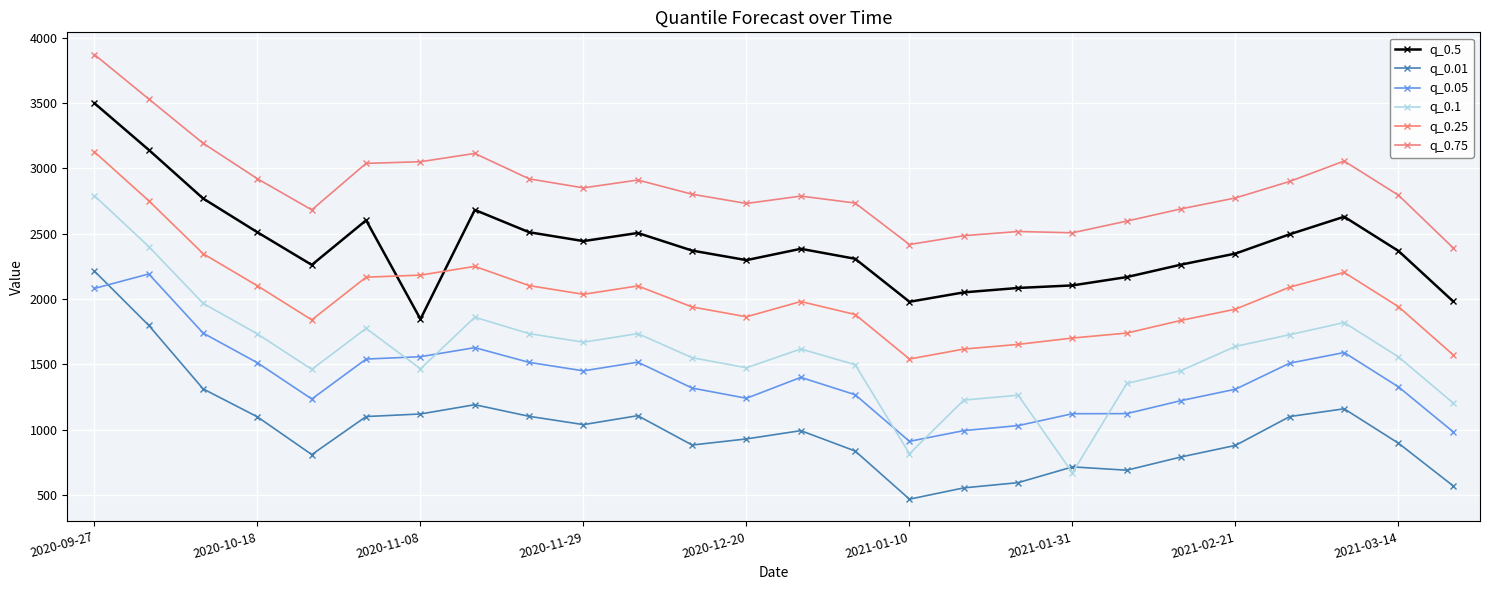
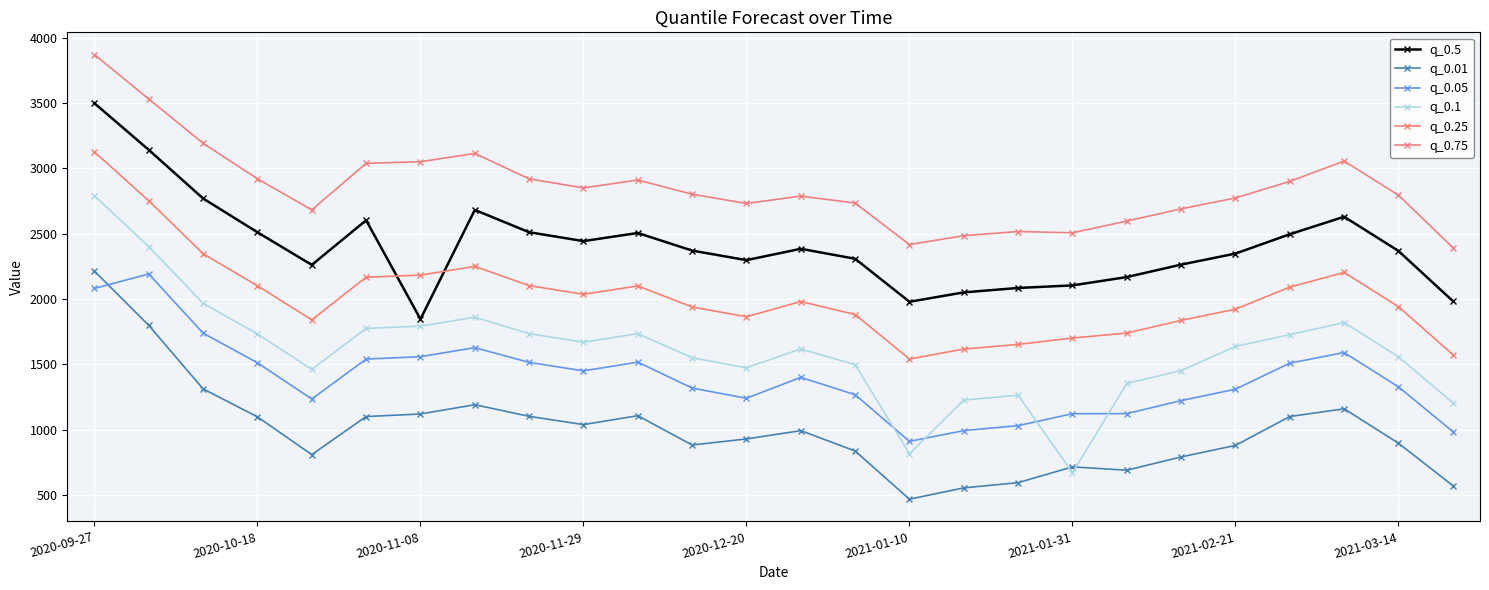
q_0.1, 2020-11-08: 1470 -> 1790
